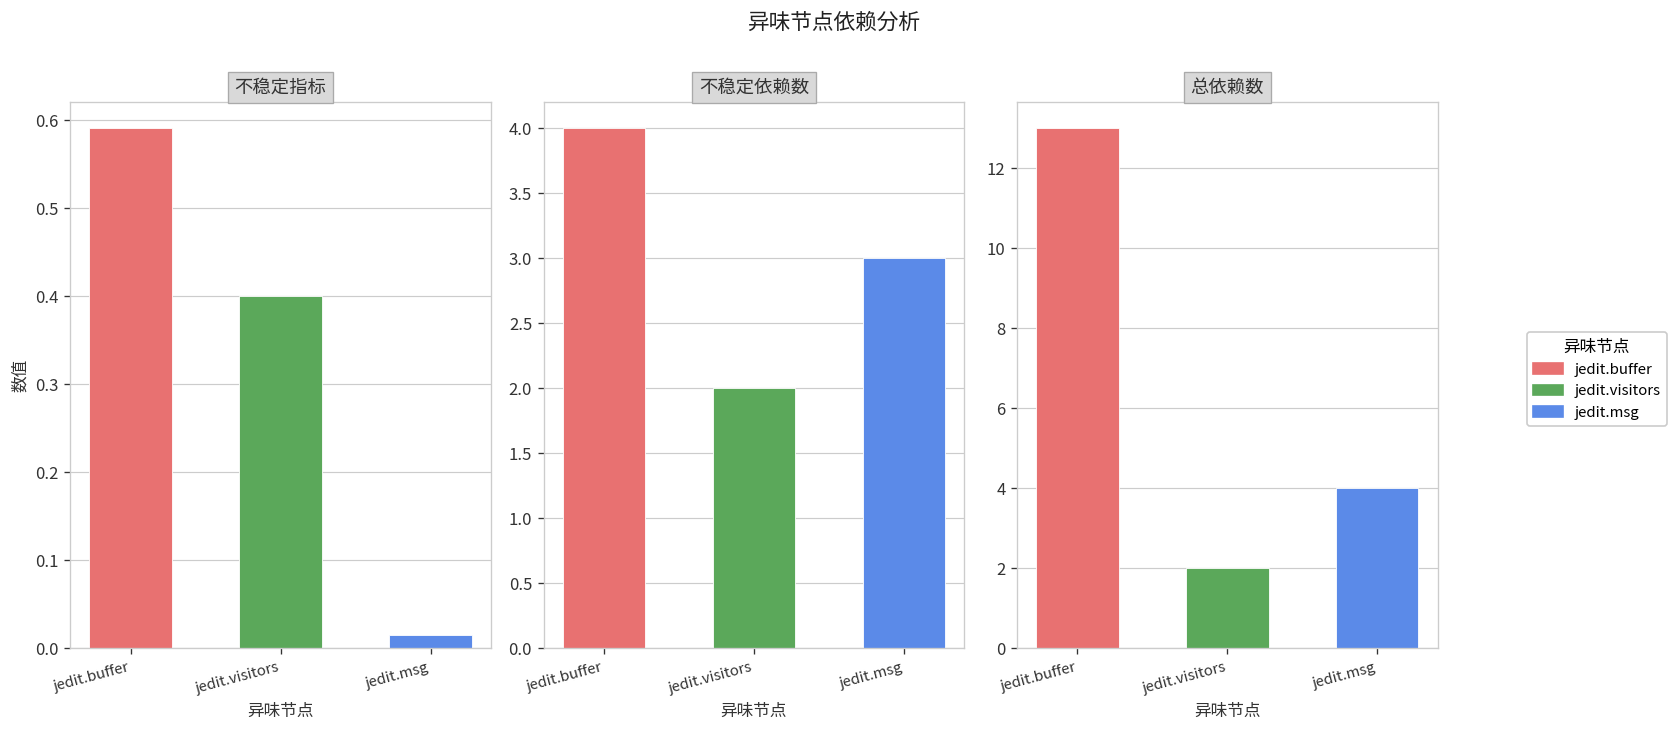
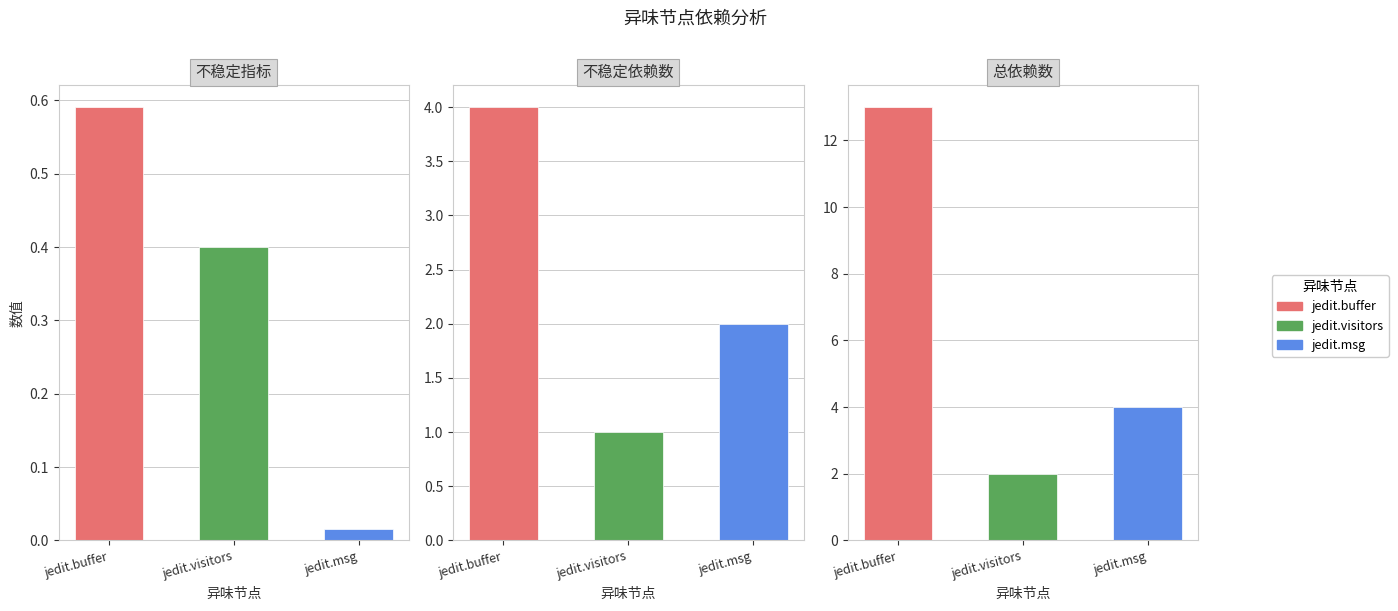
不稳定依赖数, jedit.visitors: 2 -> 1
不稳定依赖数, jedit.msg: 3 -> 2
